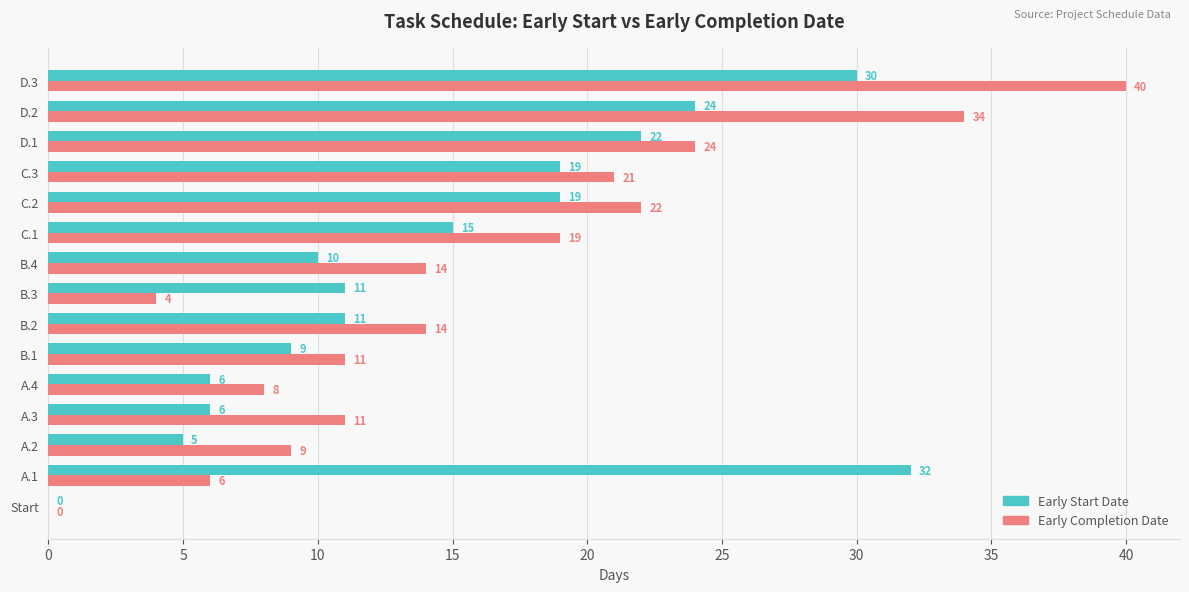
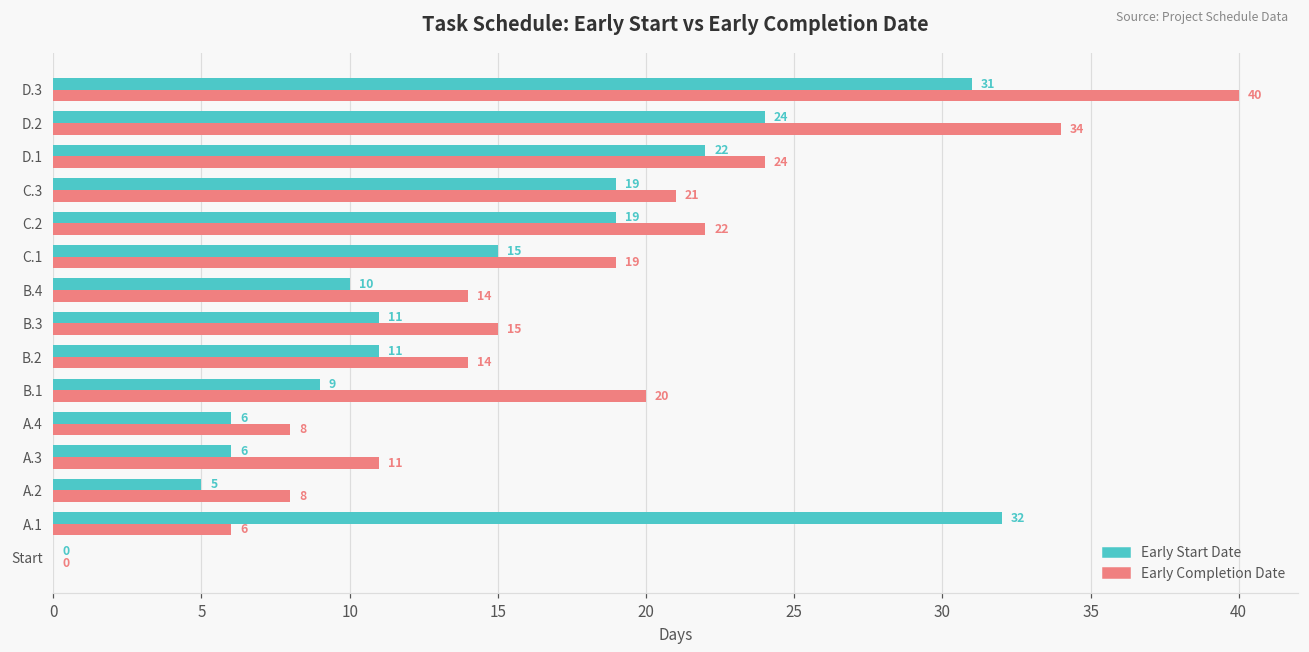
Early Start Date, D.3: 30 -> 31
Early Completion Date, B.3: 4 -> 15
Early Completion Date, B.1: 11 -> 20
Early Completion Date, A.2: 9 -> 8
